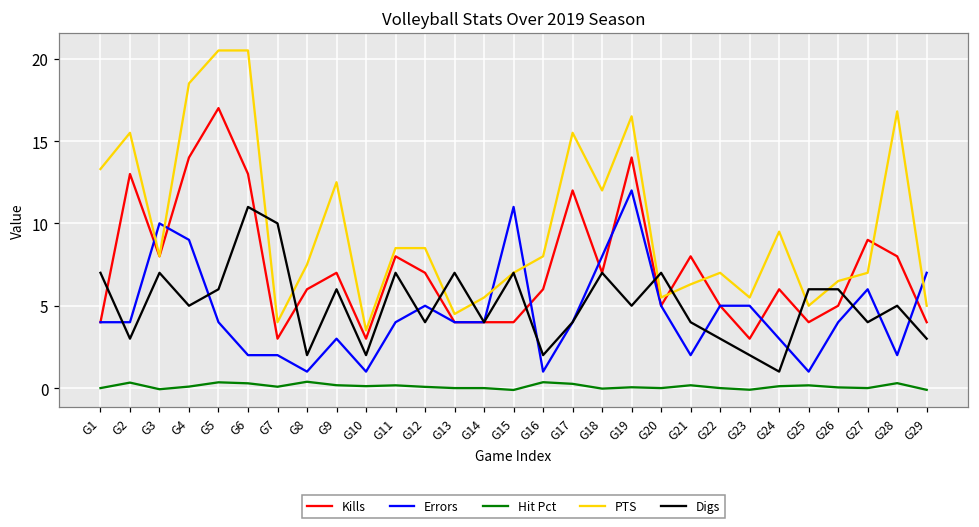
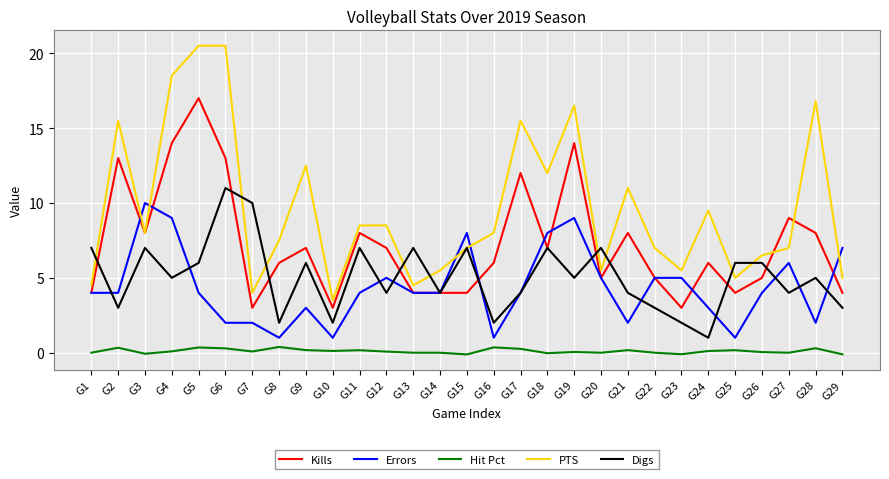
PTS, G1: 13.3 -> 4.5
Errors, G15: 11 -> 8
Errors, G19: 12 -> 9
PTS, G21: 6.3 -> 11.0
